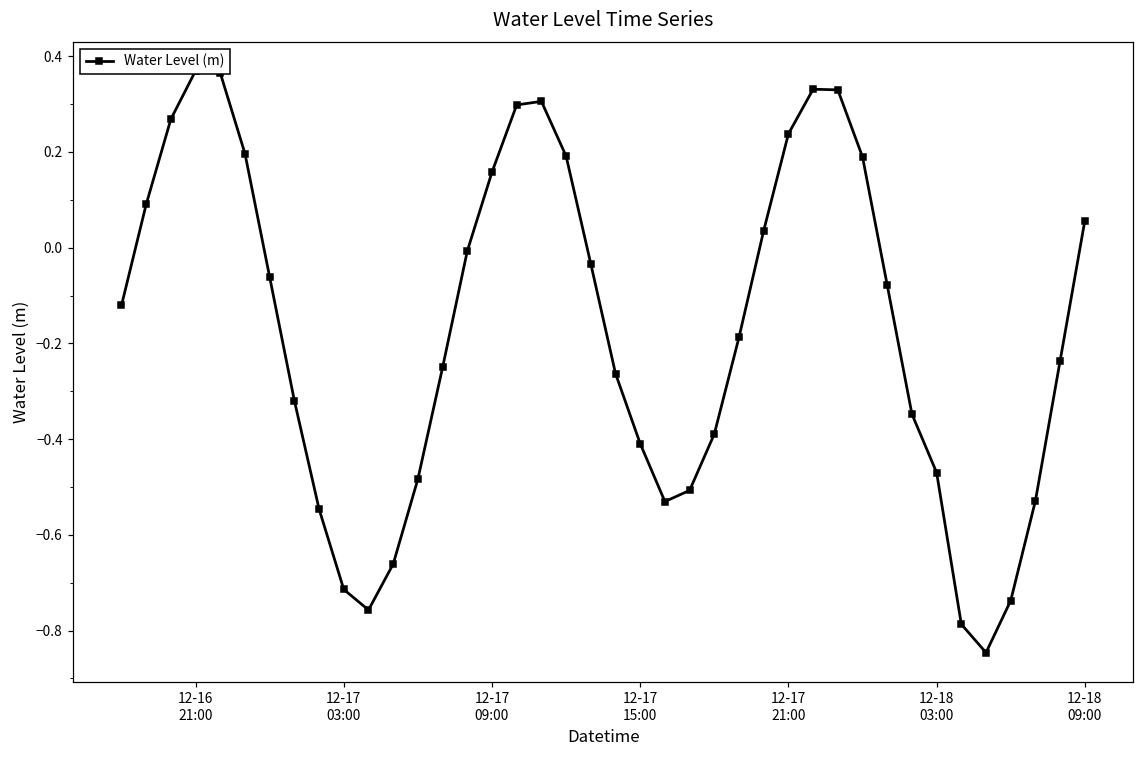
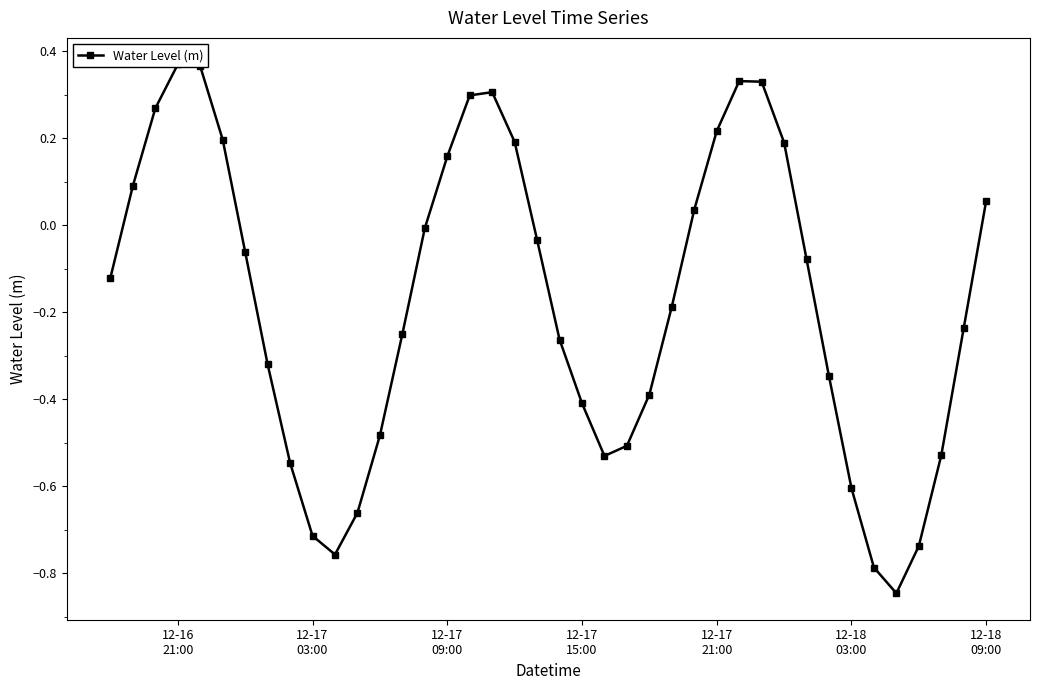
12-17 21:00: 0.24 -> 0.22
12-18 03:00: -0.47 -> -0.60
